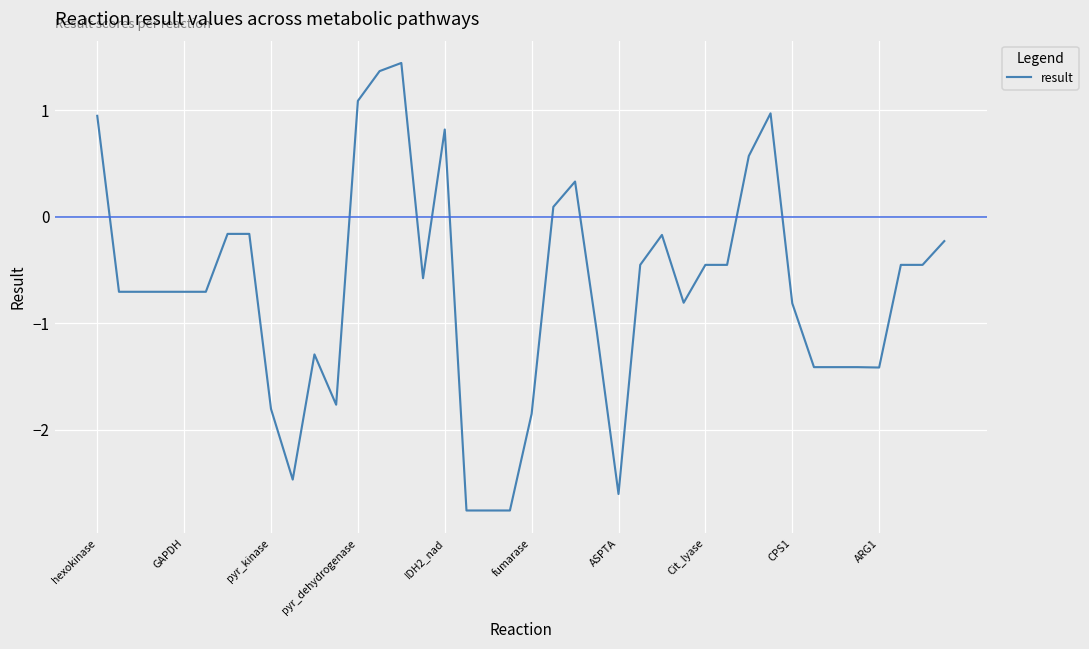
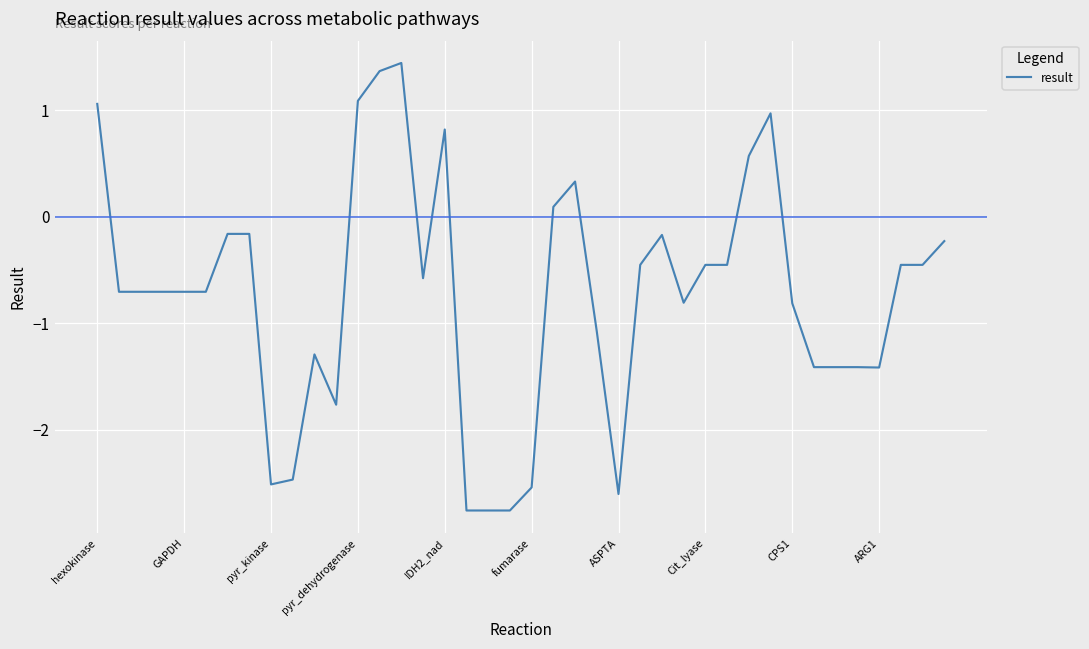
hexokinase: 0.9 -> 1.1
pyr_kinase: -1.8 -> -2.5
fumarase: -1.8 -> -2.5
